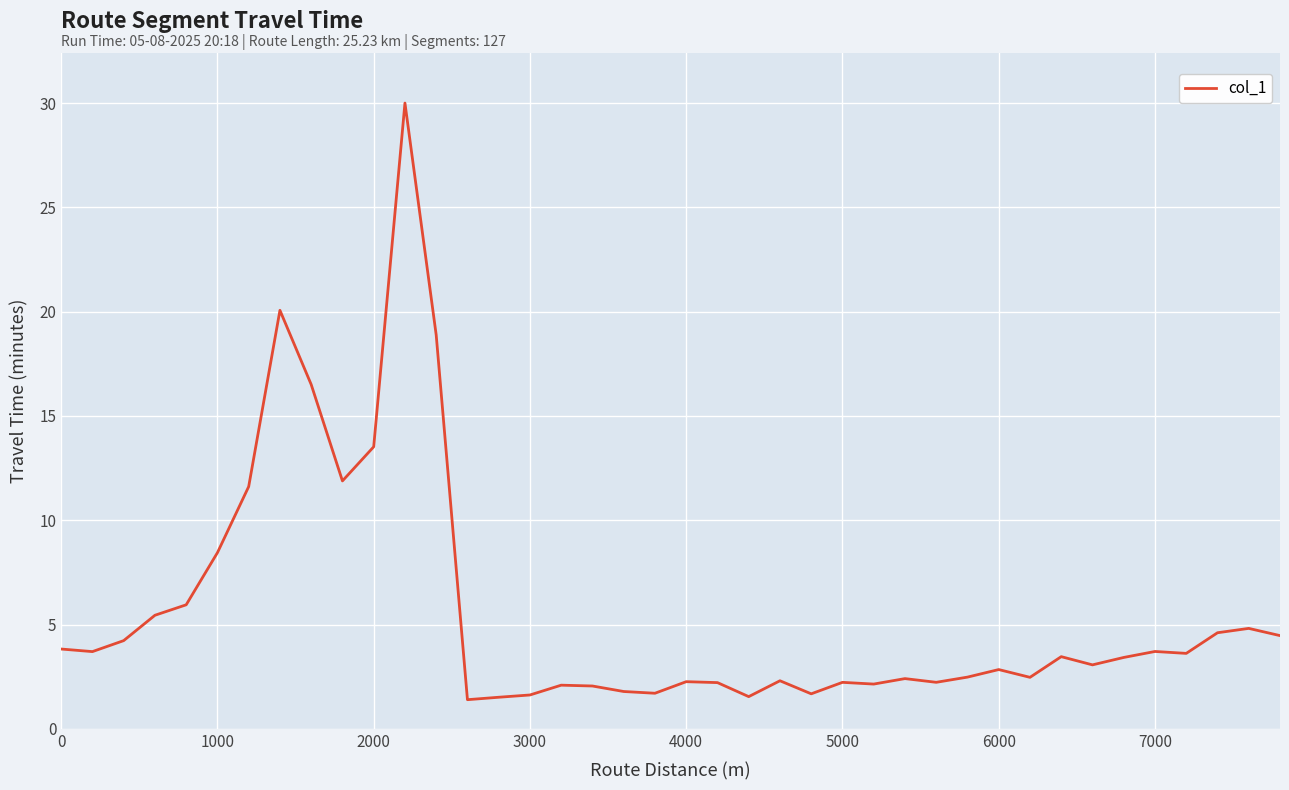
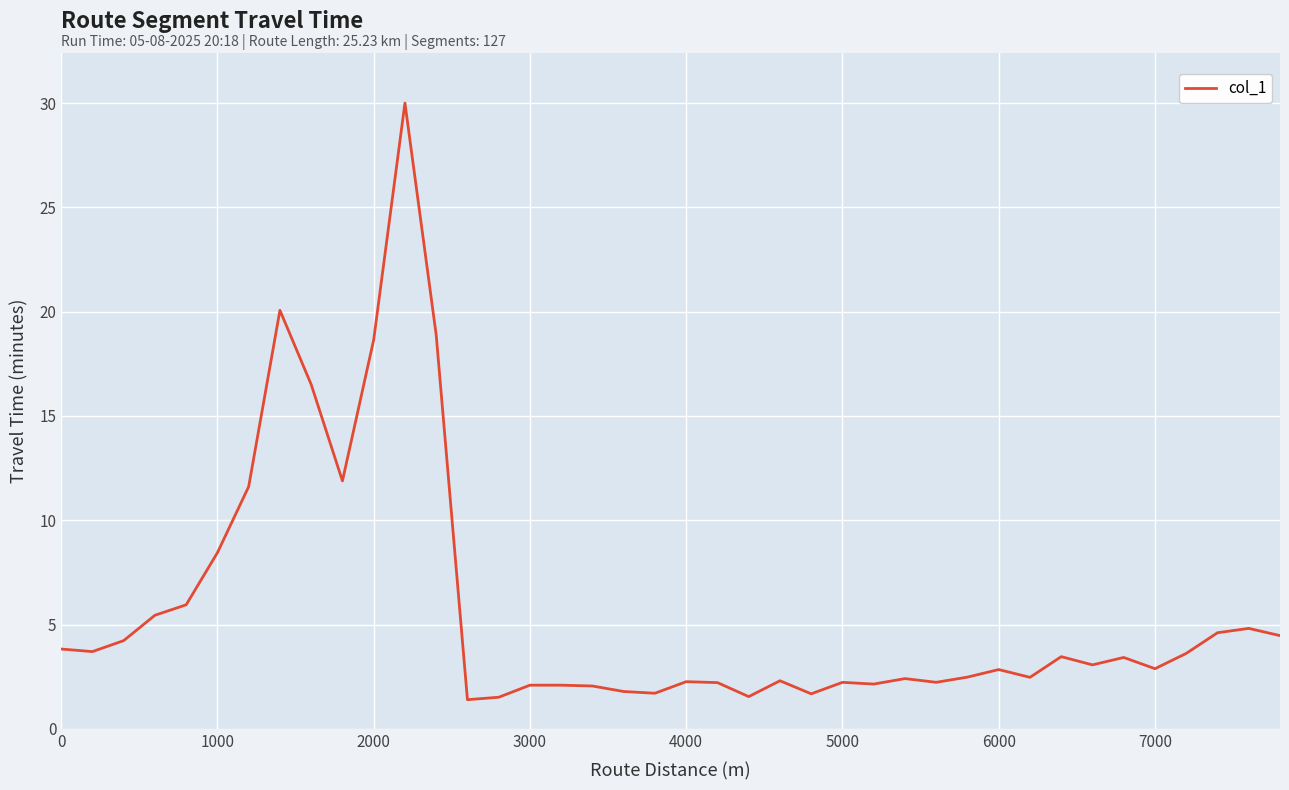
2000: 13.5 -> 18.7
3000: 1.6 -> 2.1
7000: 3.7 -> 2.9
